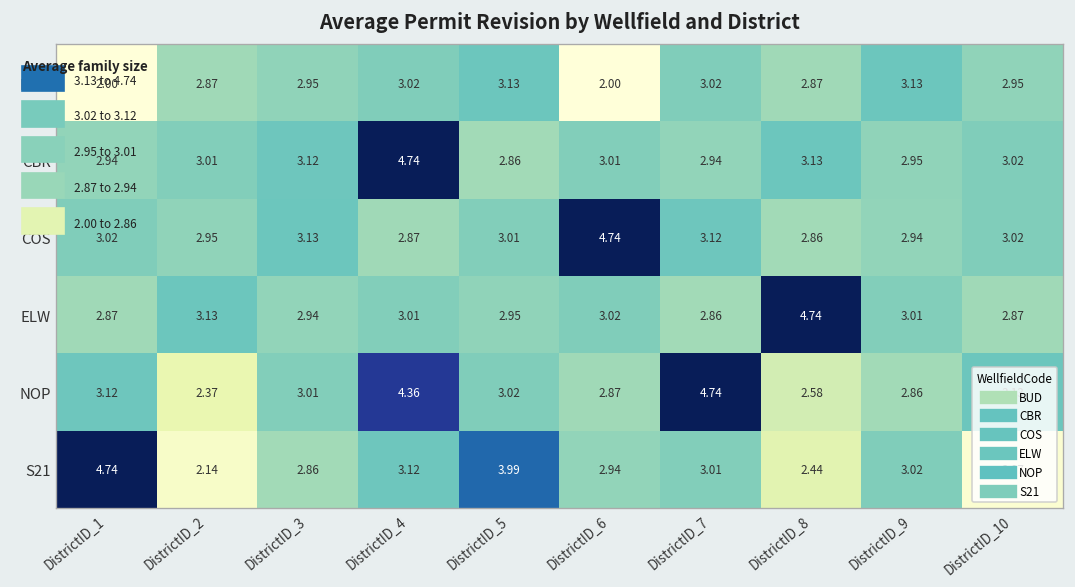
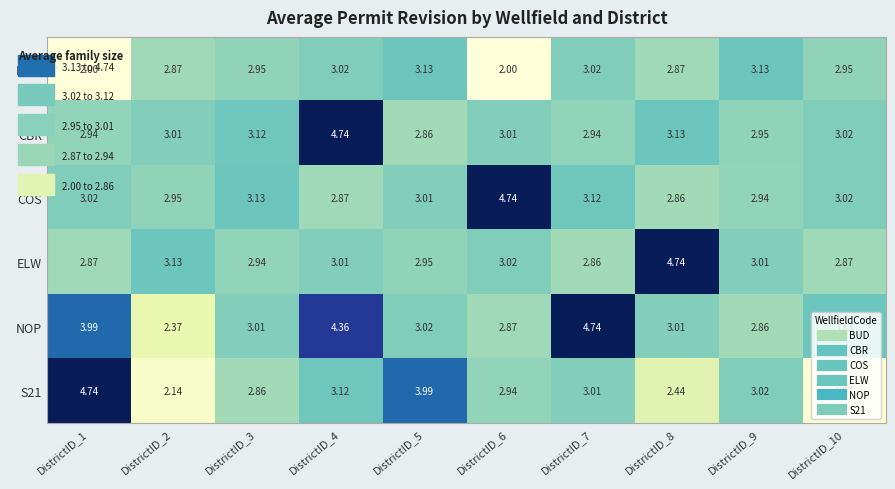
NOP, DistrictID_1: 3.12 -> 3.99
NOP, DistrictID_8: 2.58 -> 3.01
